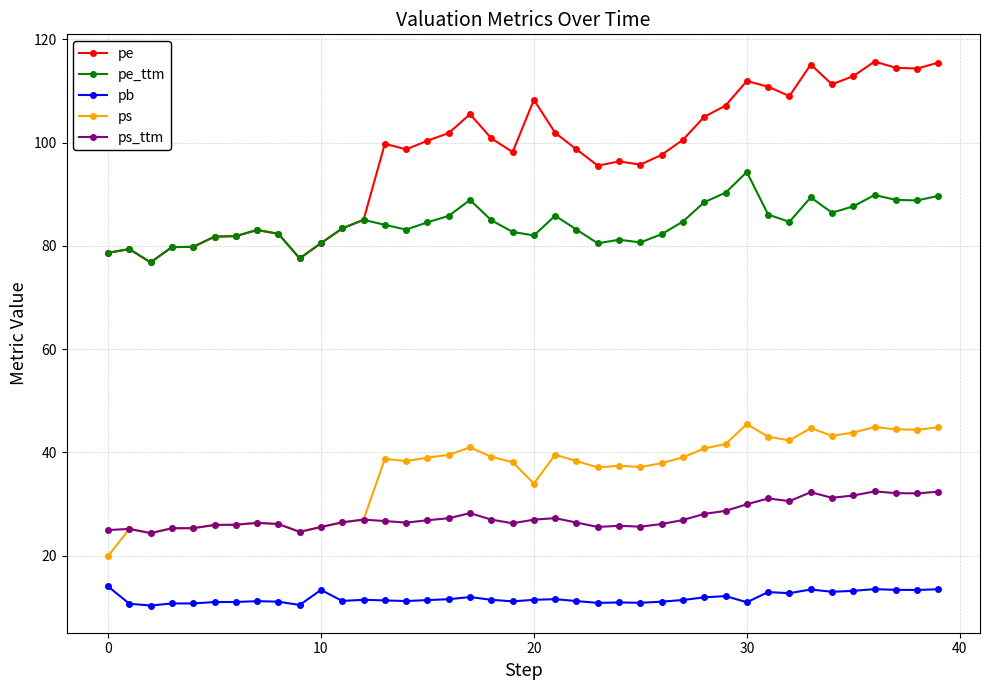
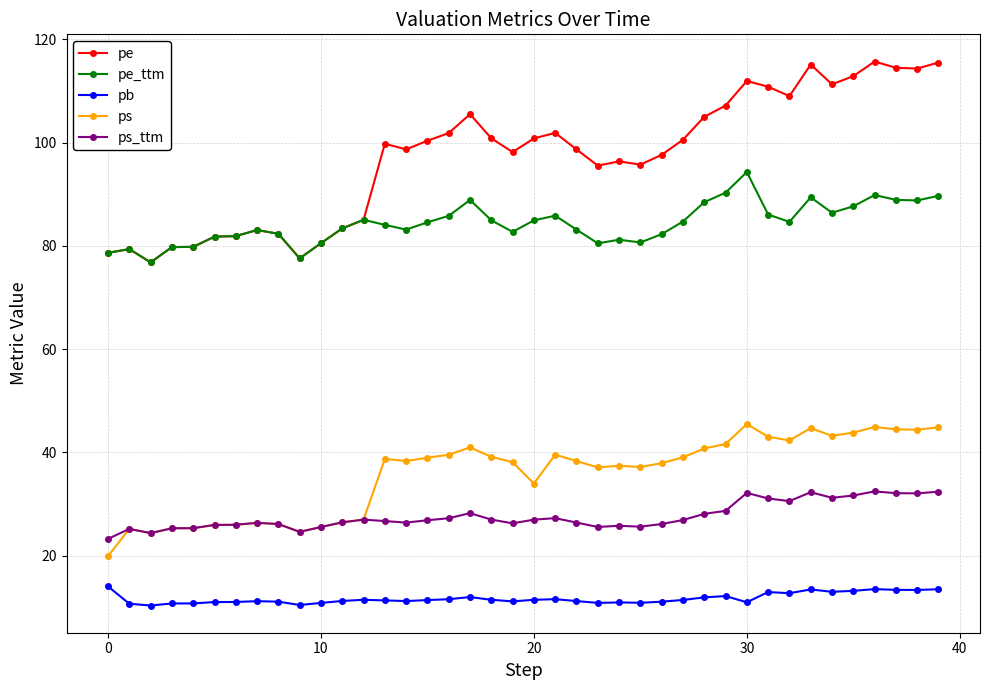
ps_ttm, 0: 25 -> 23
pb, 10: 13 -> 11
pe, 20: 108 -> 101
pe_ttm, 20: 82 -> 85
ps_ttm, 30: 30 -> 32
